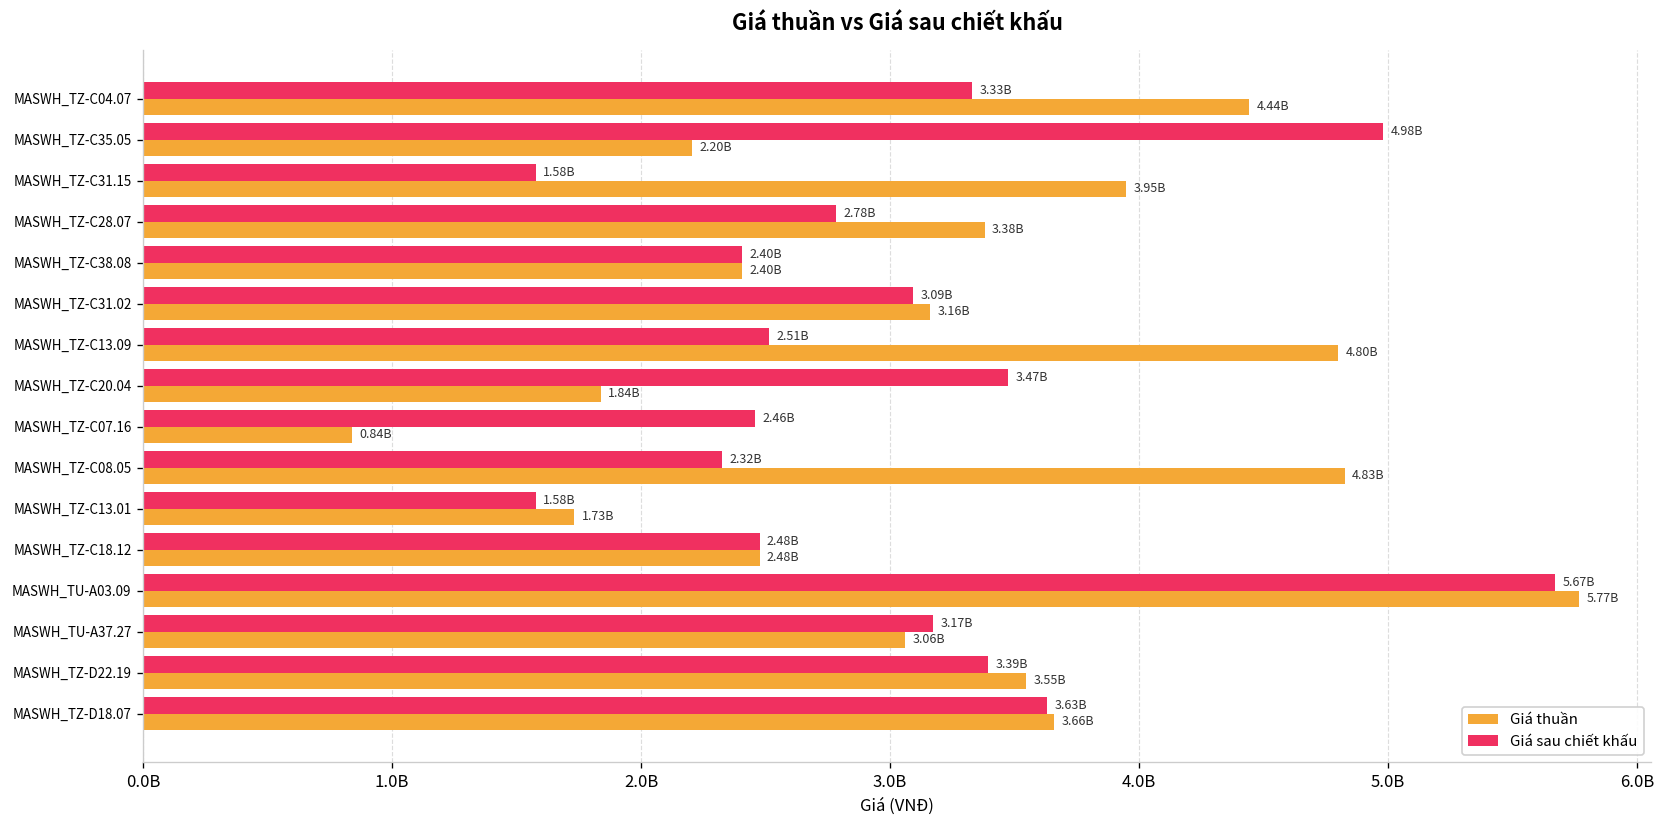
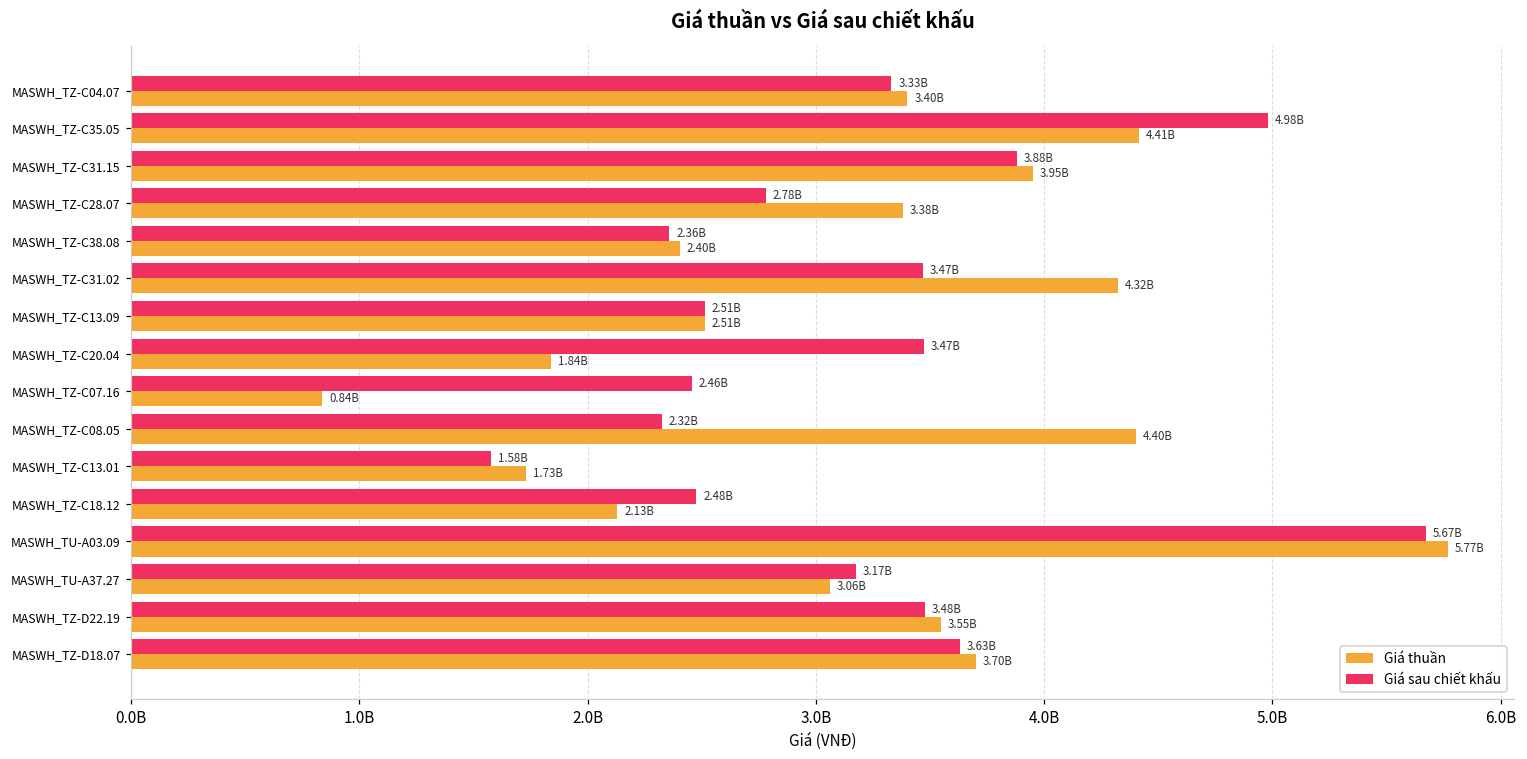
Giá thuần, MASWH_TZ-C04.07: 4.44B -> 3.40B
Giá thuần, MASWH_TZ-C35.05: 2.20B -> 4.41B
Giá sau chiết khấu, MASWH_TZ-C31.15: 1.58B -> 3.88B
Giá sau chiết khấu, MASWH_TZ-C38.08: 2.40B -> 2.36B
Giá sau chiết khấu, MASWH_TZ-C31.02: 3.09B -> 3.47B
Giá thuần, MASWH_TZ-C31.02: 3.16B -> 4.32B
Giá thuần, MASWH_TZ-C13.09: 4.80B -> 2.51B
Giá thuần, MASWH_TZ-C08.05: 4.83B -> 4.40B
Giá thuần, MASWH_TZ-C18.12: 2.48B -> 2.13B
Giá sau chiết khấu, MASWH_TZ-D22.19: 3.39B -> 3.48B
Giá thuần, MASWH_TZ-D18.07: 3.66B -> 3.70B
